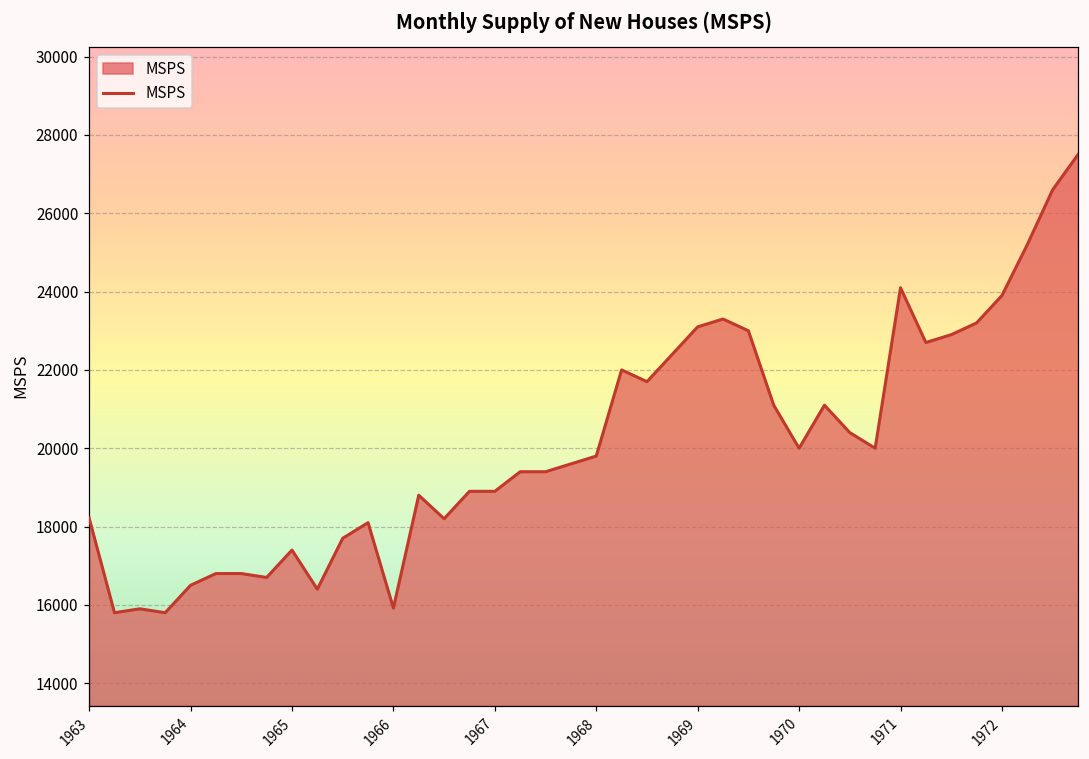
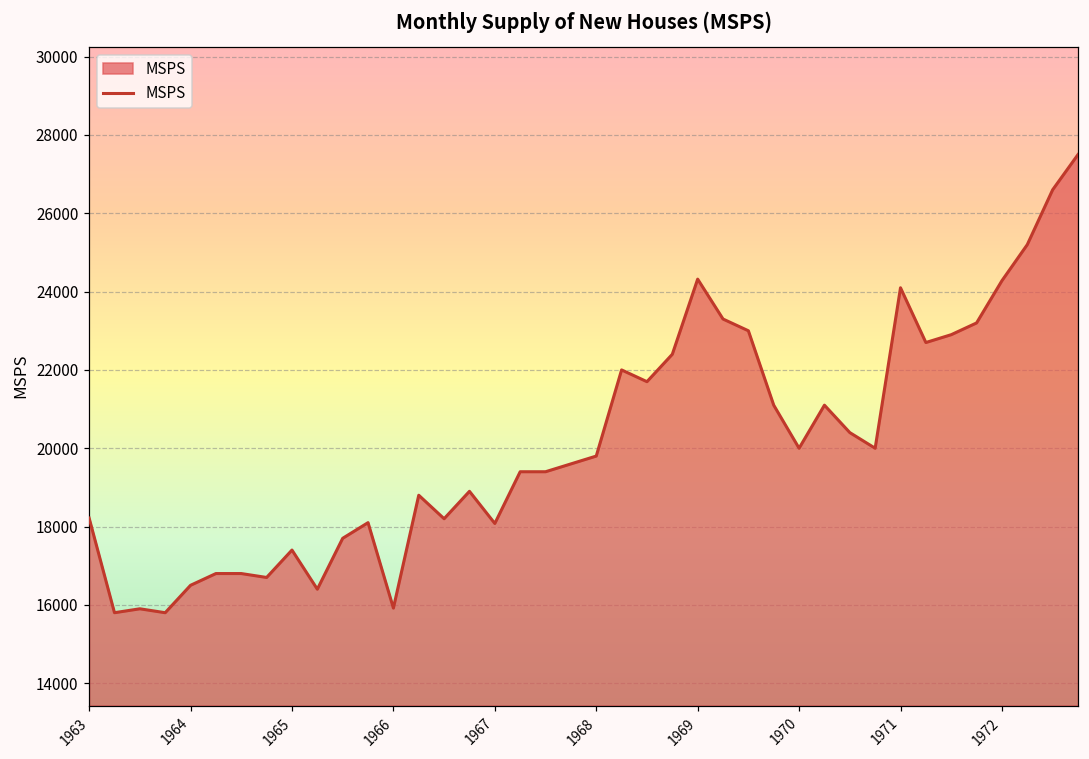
1967: 18900 -> 18100
1969: 23100 -> 24300
1972: 23900 -> 24300
